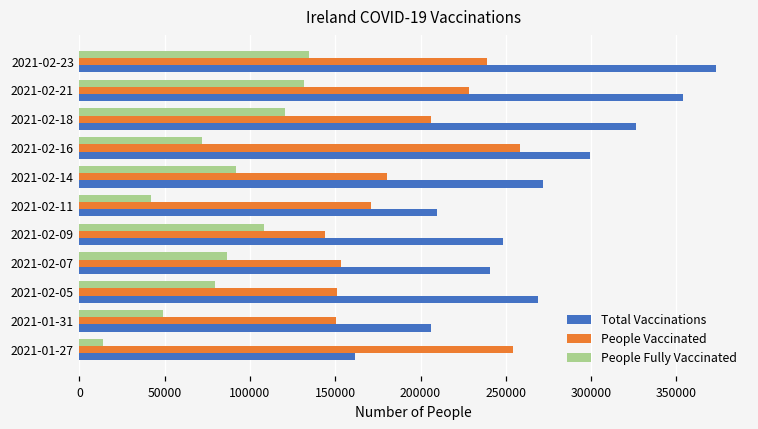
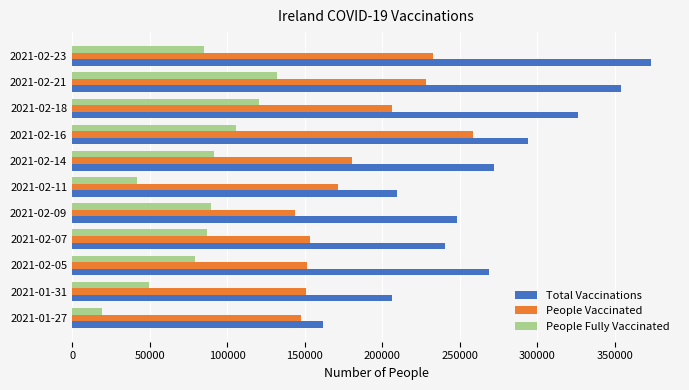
People Fully Vaccinated, 2021-02-23: 134000 -> 85000
People Vaccinated, 2021-02-23: 239000 -> 232000
People Fully Vaccinated, 2021-02-16: 72000 -> 106000
Total Vaccinations, 2021-02-16: 299000 -> 294000
People Fully Vaccinated, 2021-02-09: 108000 -> 89000
People Fully Vaccinated, 2021-01-27: 14000 -> 19000
People Vaccinated, 2021-01-27: 254000 -> 148000
